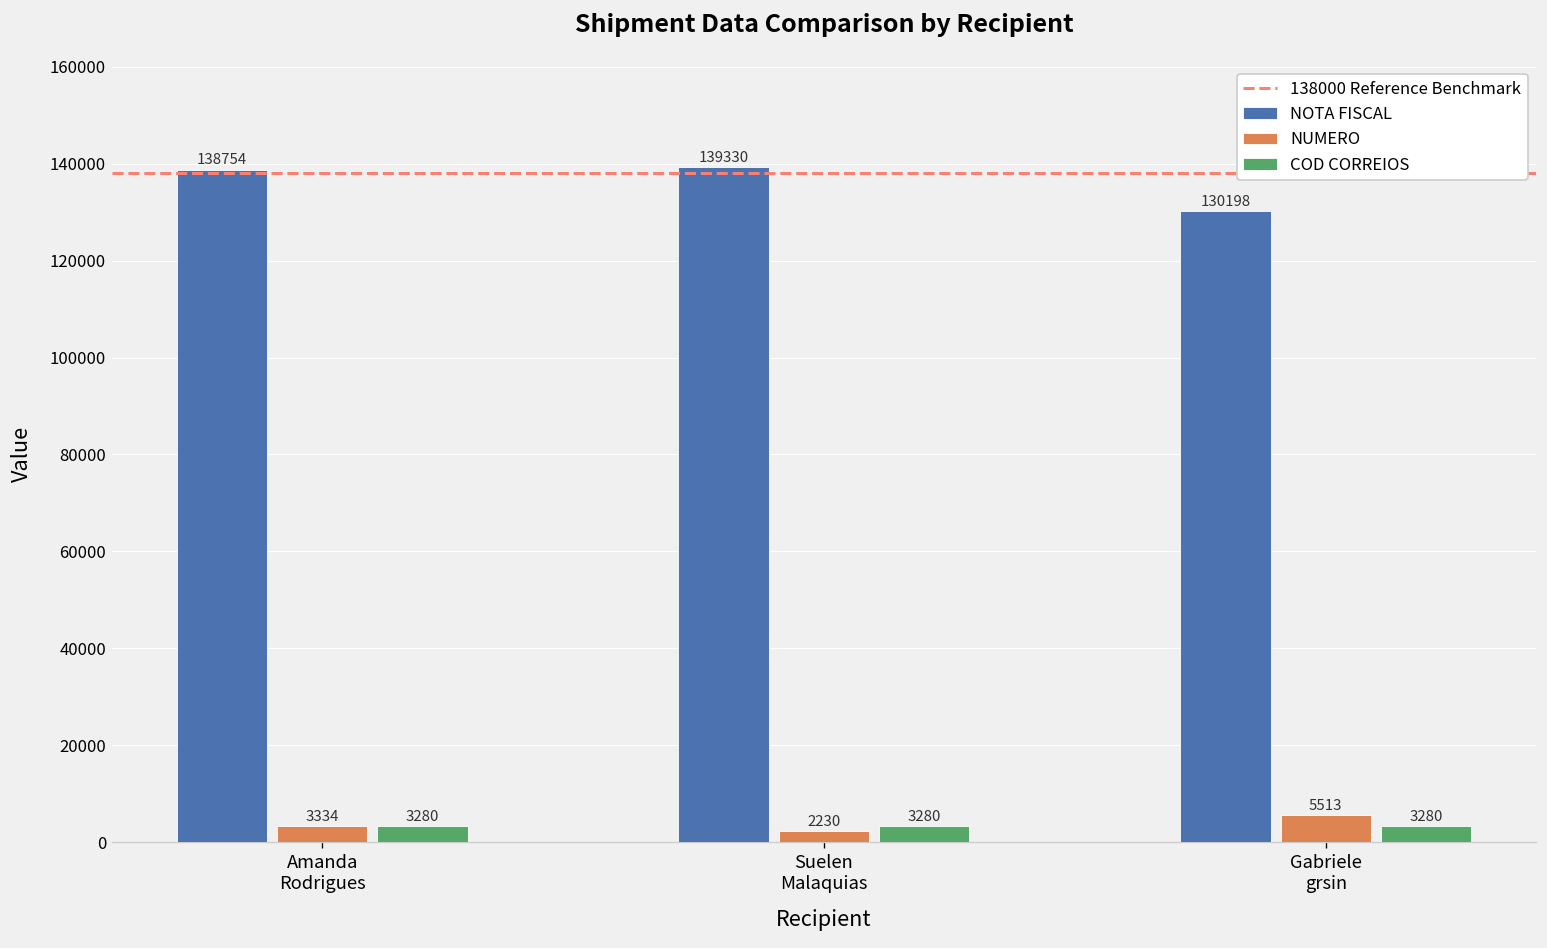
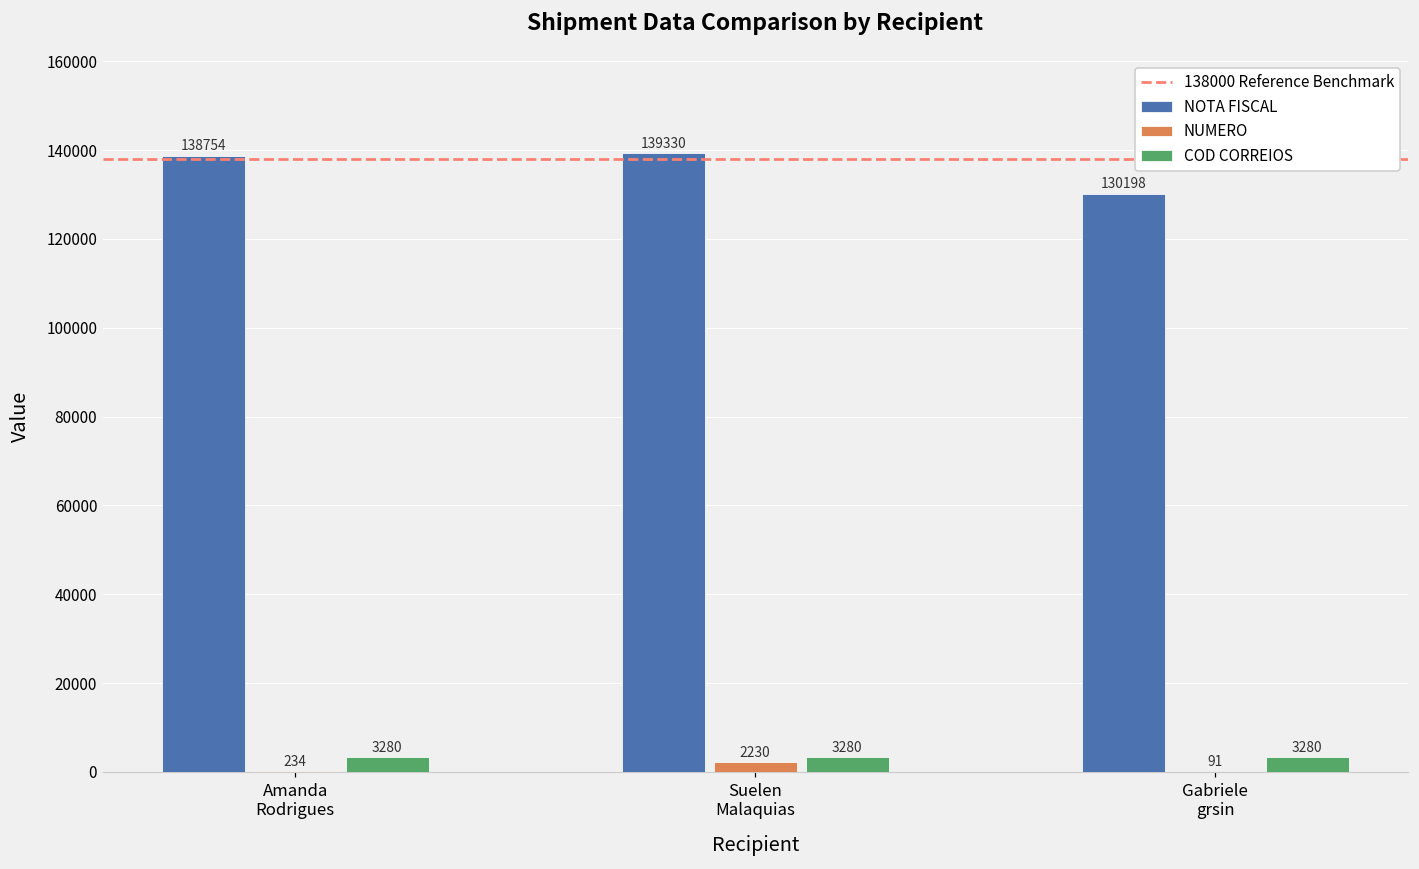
NUMERO, Amanda Rodrigues: 3334 -> 234
NUMERO, Gabriele grsin: 5513 -> 91
